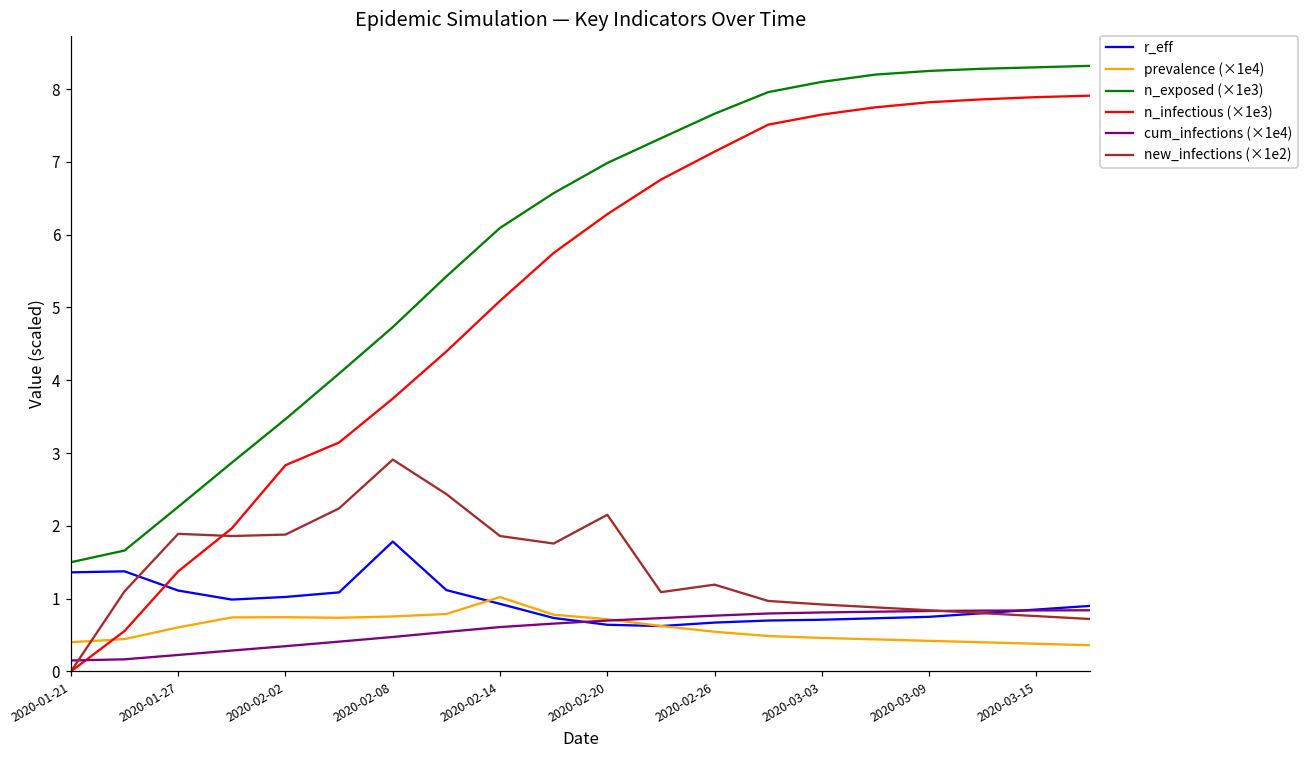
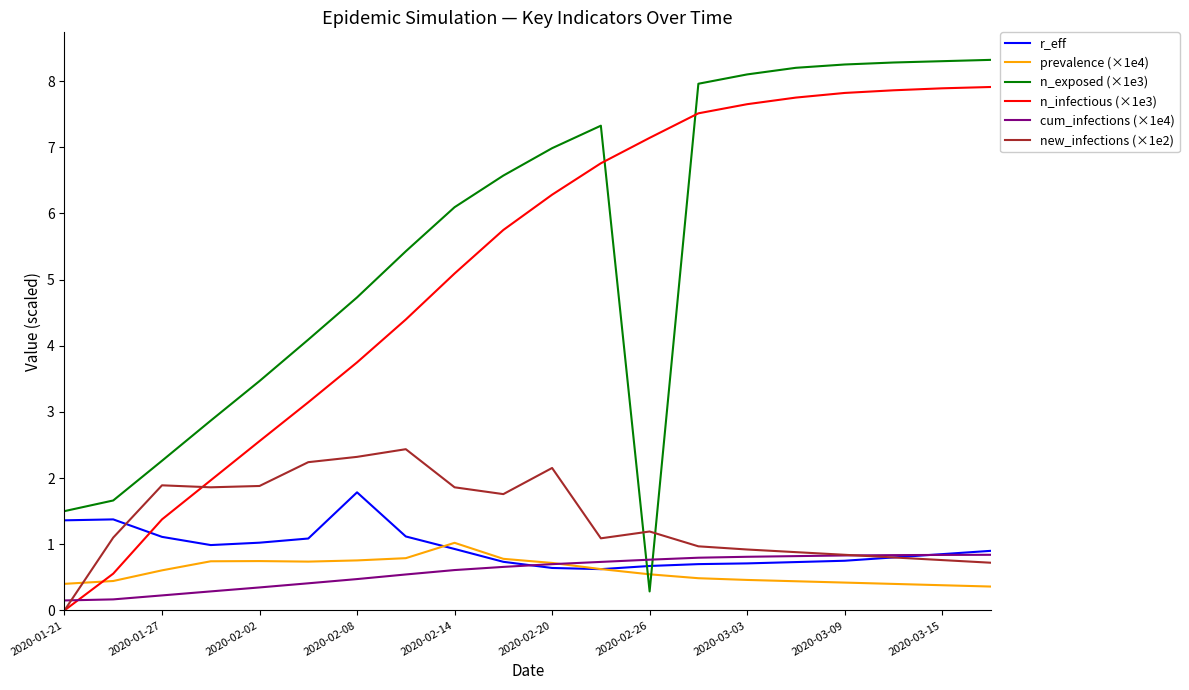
n_infectious (×1e3), 2020-02-02: 2.8 -> 2.6
new_infections (×1e2), 2020-02-08: 2.9 -> 2.3
n_exposed (×1e3), 2020-02-26: 7.7 -> 0.3
